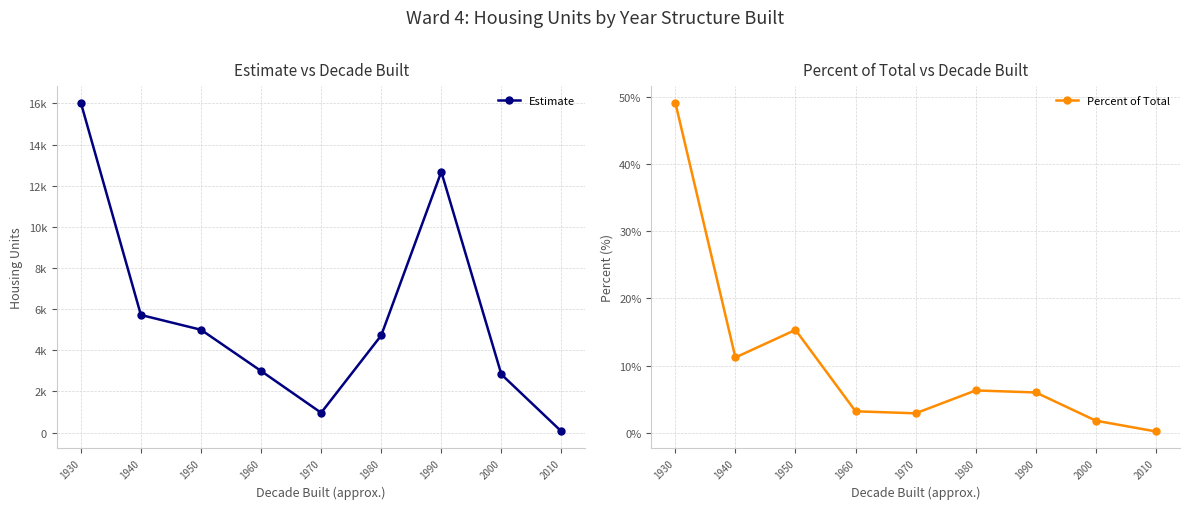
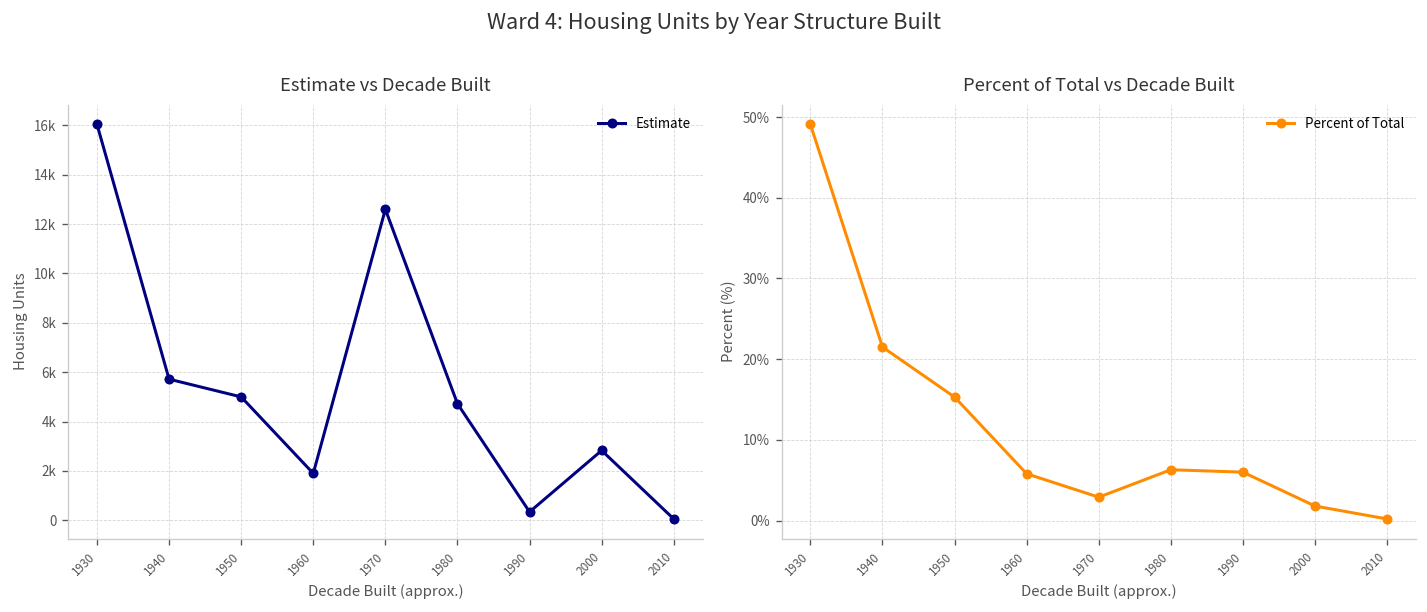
Estimate vs Decade Built, 1960: 3000 -> 1900
Estimate vs Decade Built, 1970: 1000 -> 12600
Estimate vs Decade Built, 1990: 12700 -> 300
Percent of Total vs Decade Built, 1940: 11% -> 22%
Percent of Total vs Decade Built, 1960: 3% -> 6%
